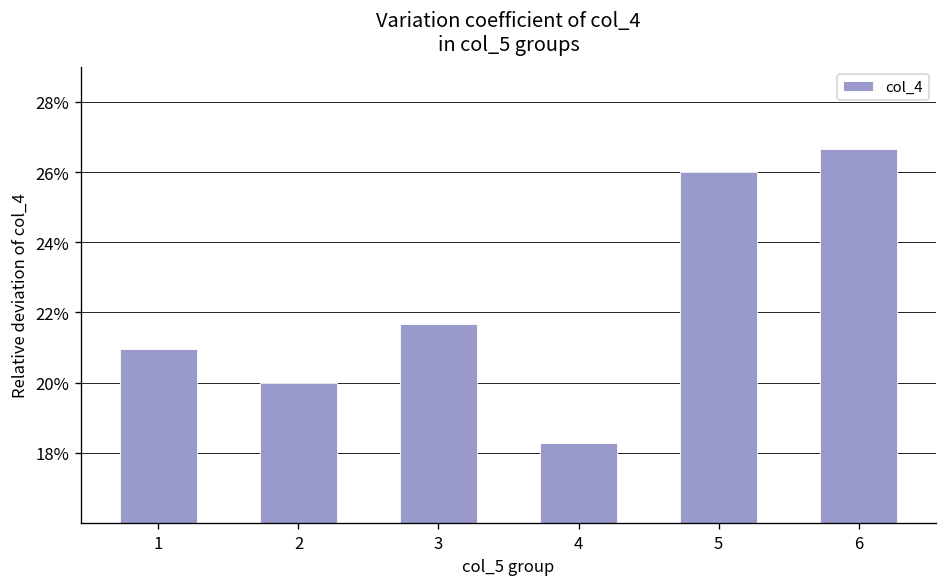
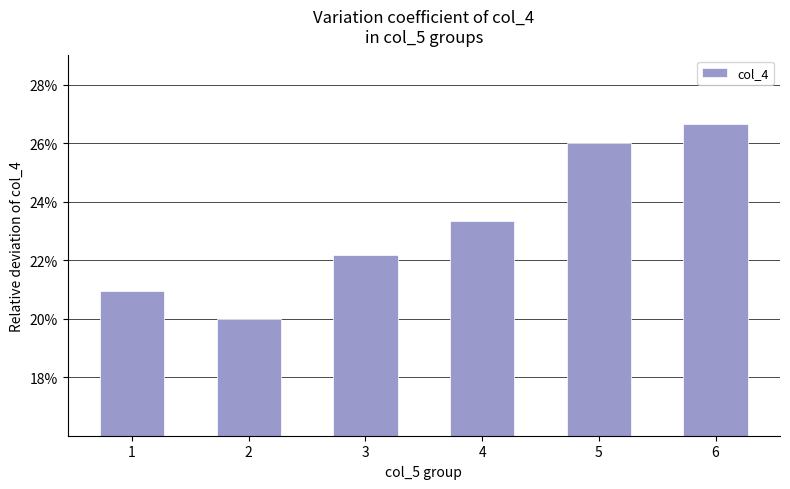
3: 21.7% -> 22.2%
4: 18.3% -> 23.3%
